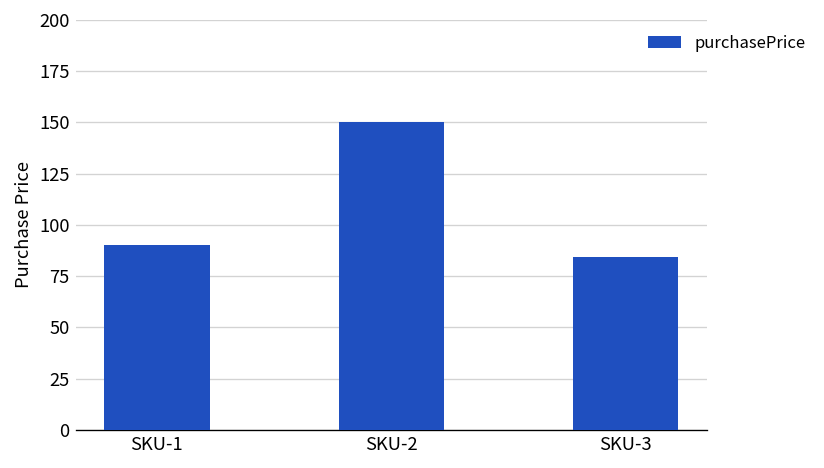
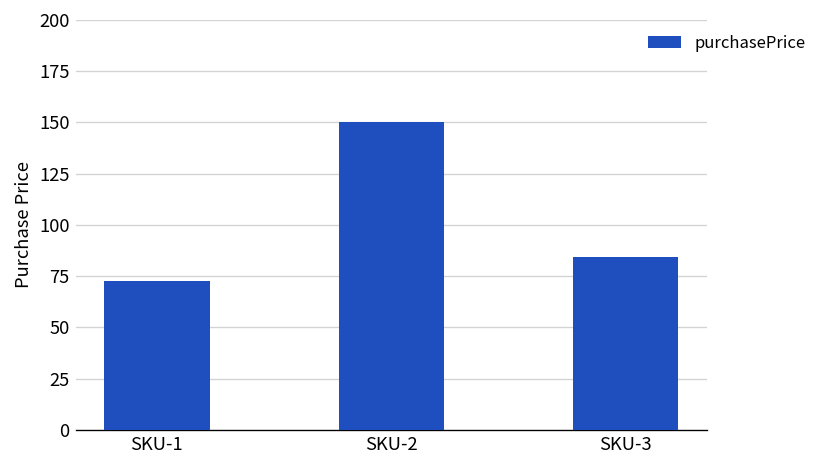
SKU-1: 90 -> 73
